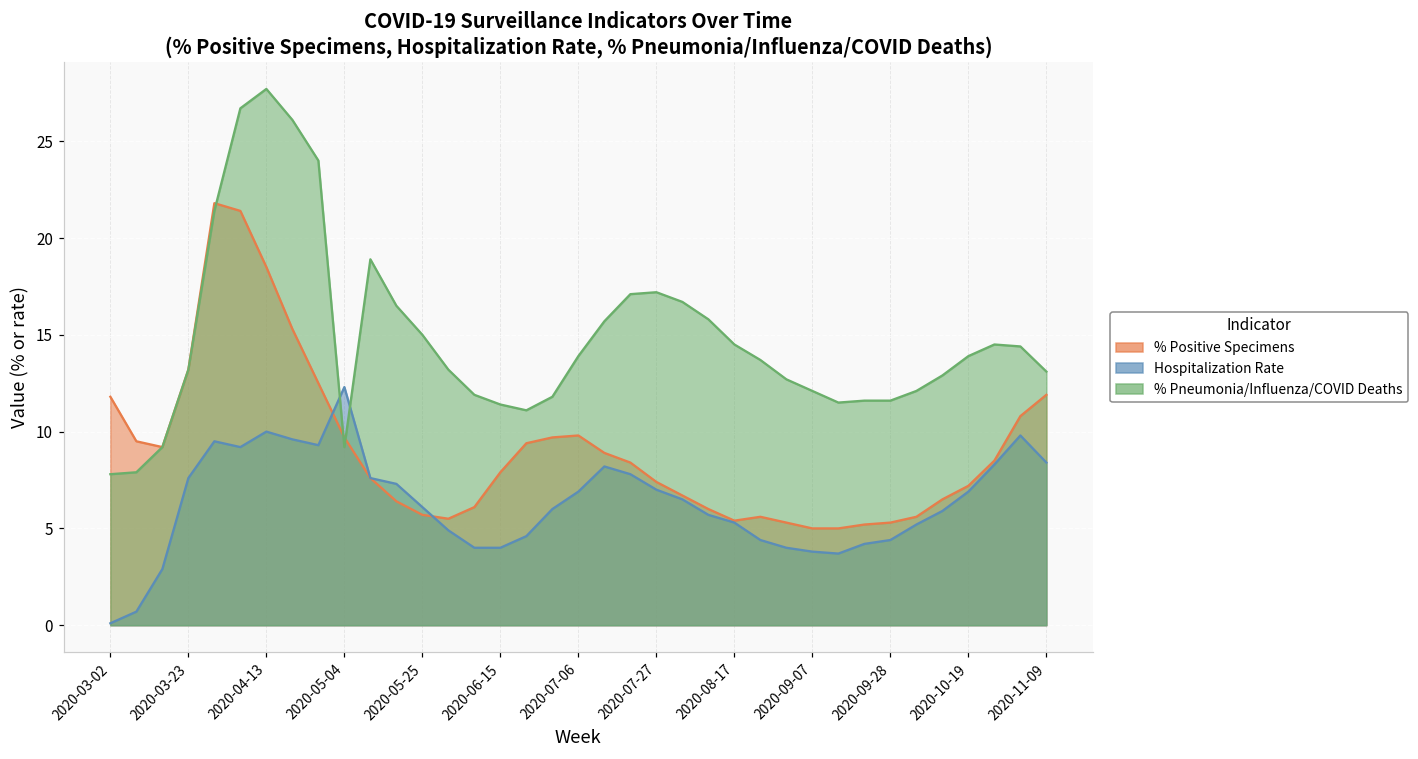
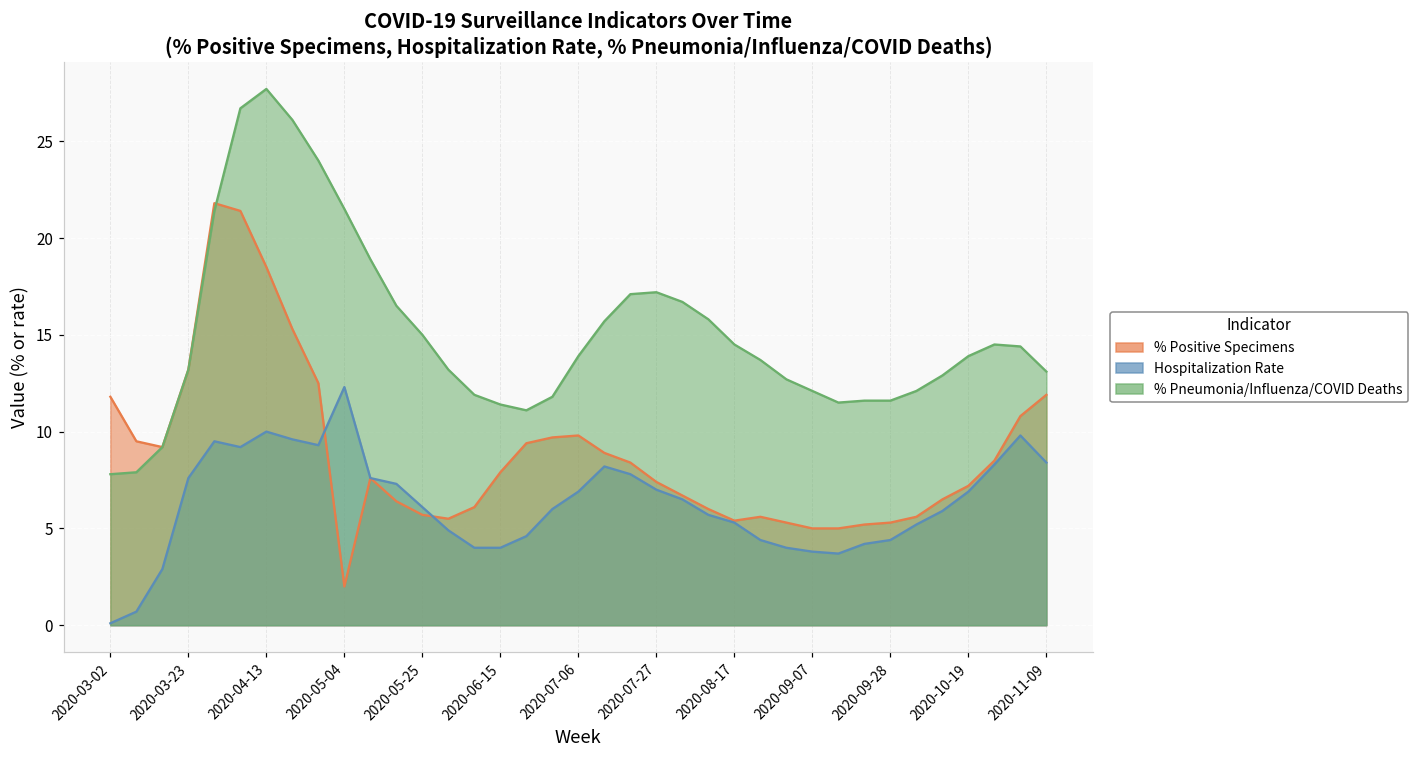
% Positive Specimens, 2020-05-04: 9.7 -> 2.0
% Pneumonia/Influenza/COVID Deaths, 2020-05-04: 9.2 -> 21.5
